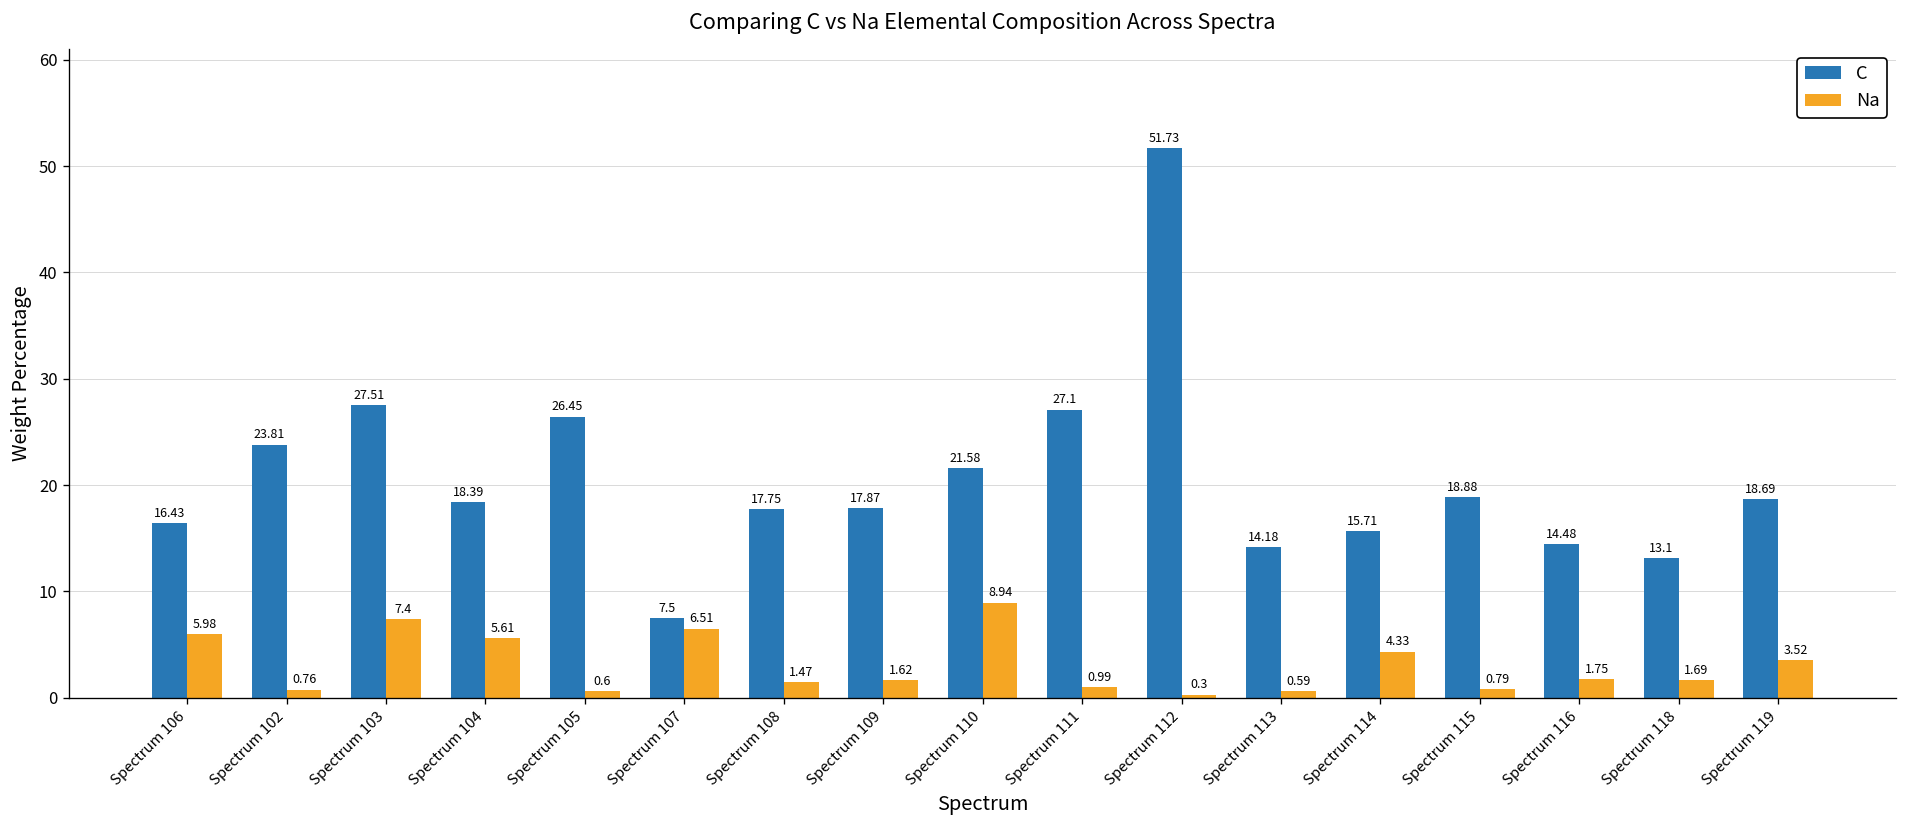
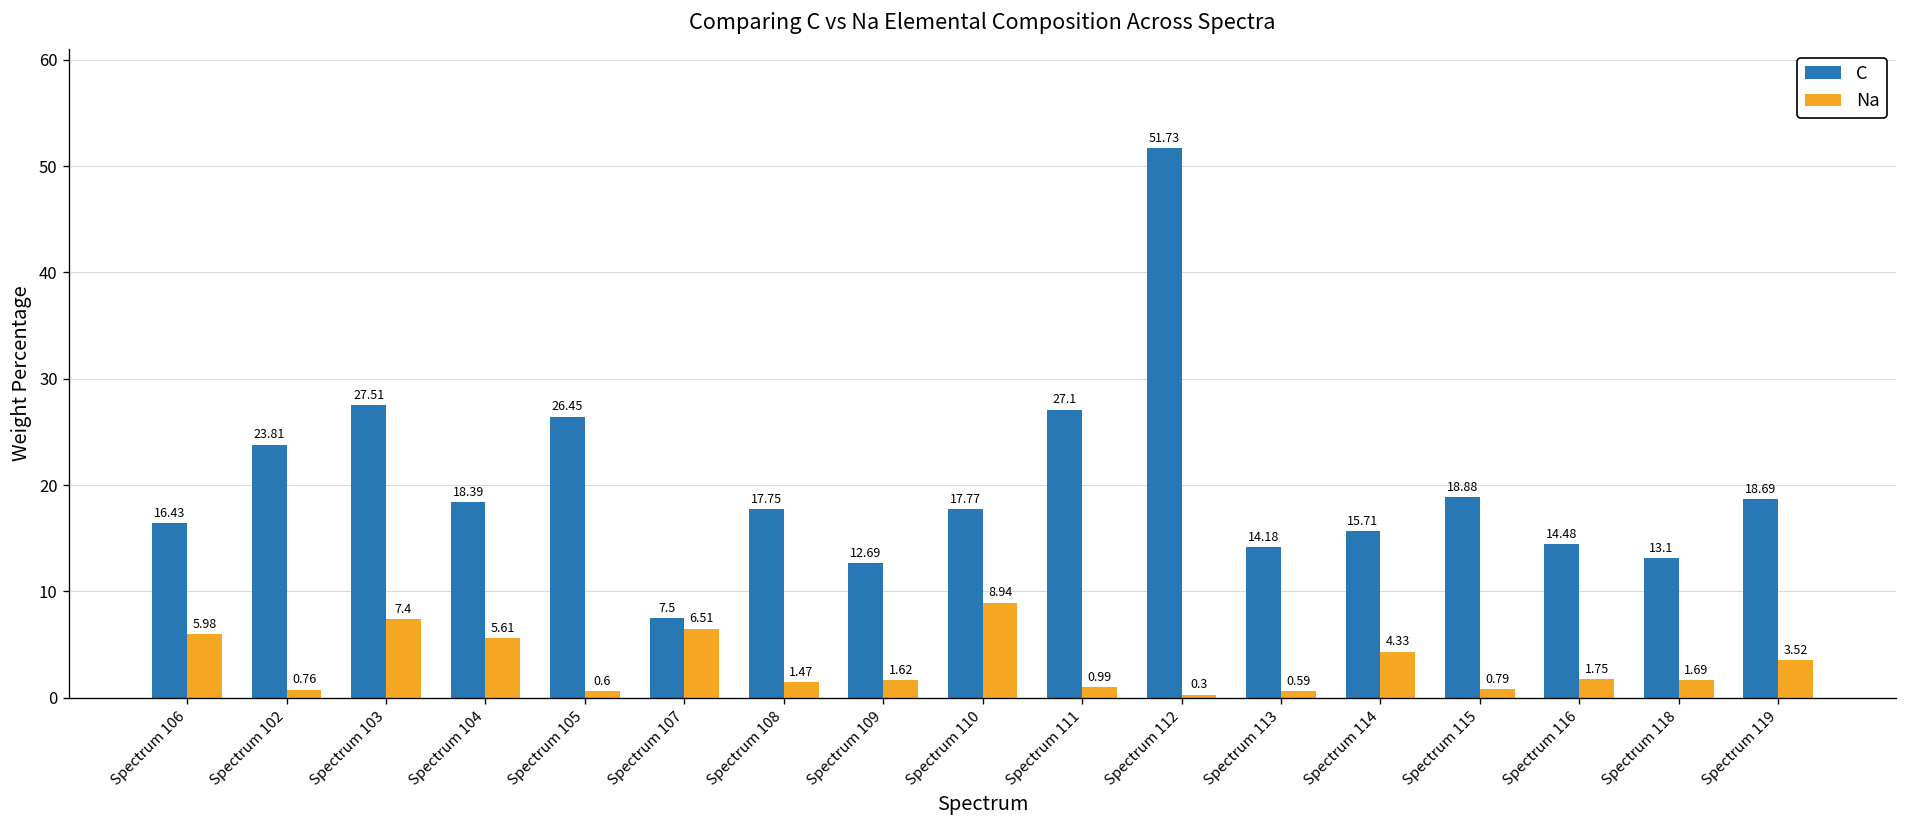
C, Spectrum 109: 17.87 -> 12.69
C, Spectrum 110: 21.58 -> 17.77
